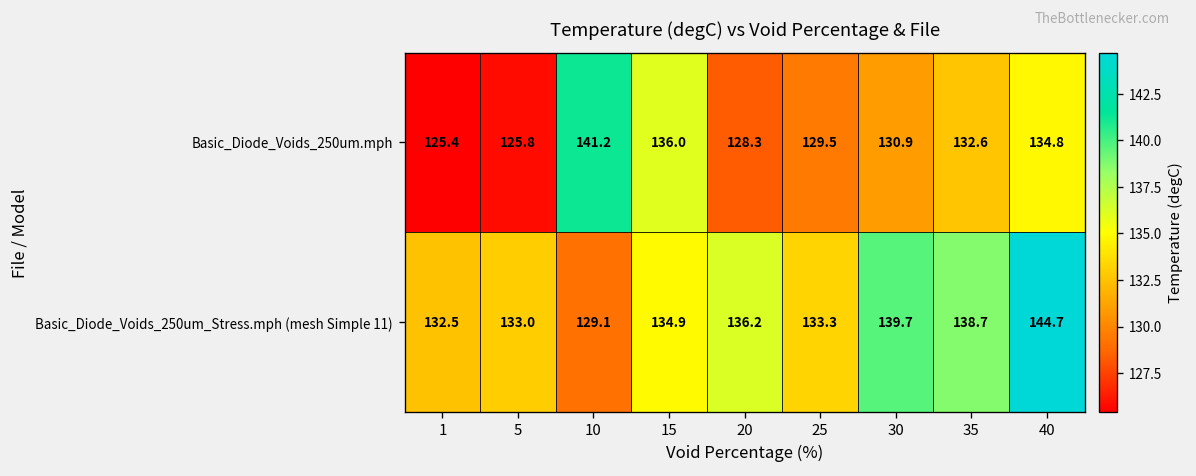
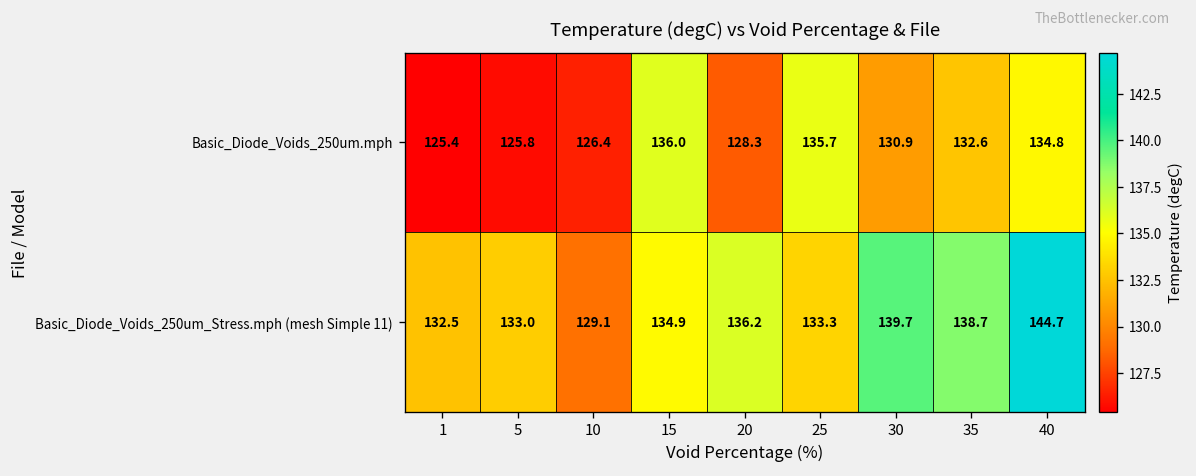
Basic_Diode_Voids_250um.mph, 10: 141.2 -> 126.4
Basic_Diode_Voids_250um.mph, 25: 129.5 -> 135.7
